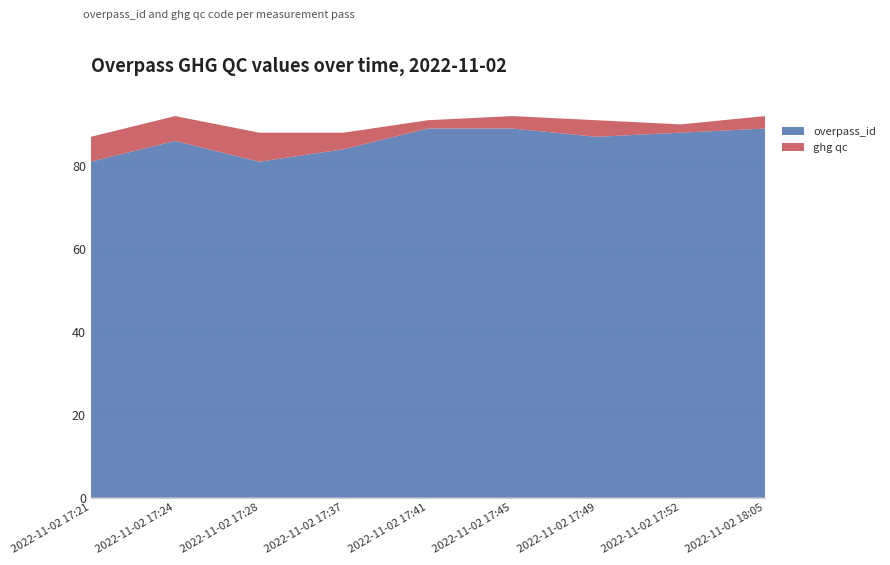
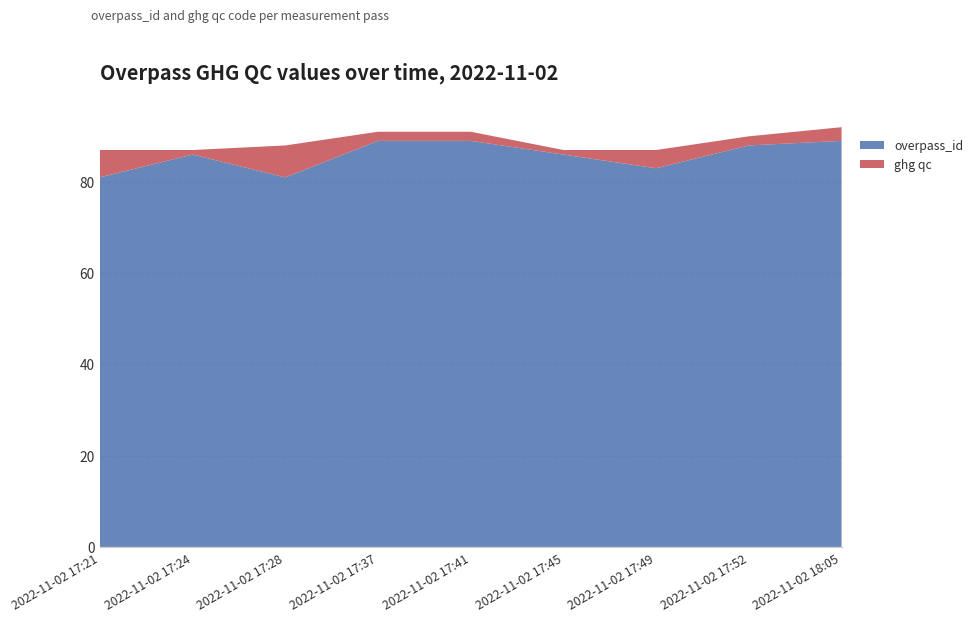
ghg qc, 2022-11-02 17:24: 6 -> 1
overpass_id, 2022-11-02 17:37: 84 -> 89
ghg qc, 2022-11-02 17:37: 4 -> 2
overpass_id, 2022-11-02 17:45: 89 -> 86
ghg qc, 2022-11-02 17:45: 3 -> 1
overpass_id, 2022-11-02 17:49: 87 -> 83
